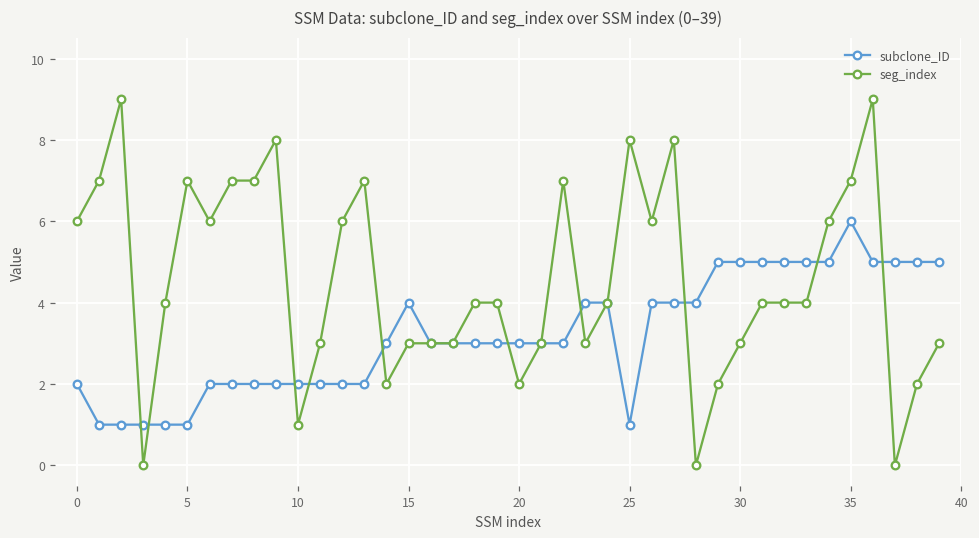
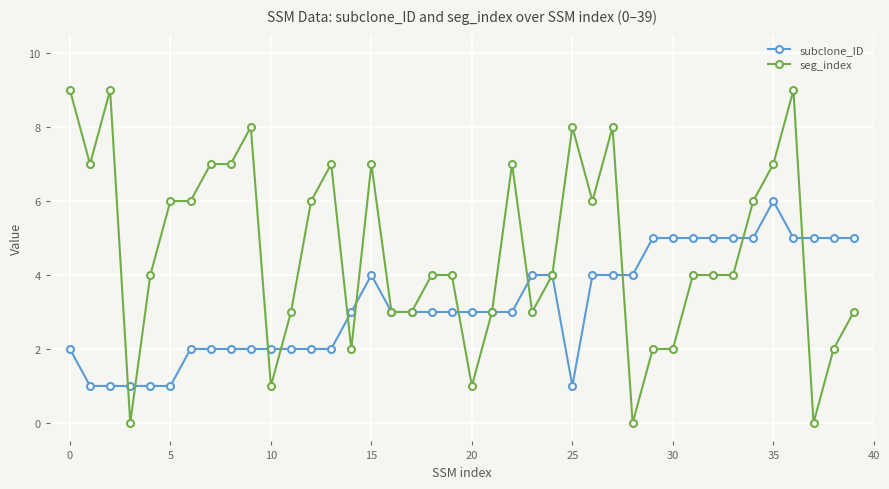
seg_index, 0: 6 -> 9
seg_index, 5: 7 -> 6
seg_index, 15: 3 -> 7
seg_index, 20: 2 -> 1
seg_index, 30: 3 -> 2
